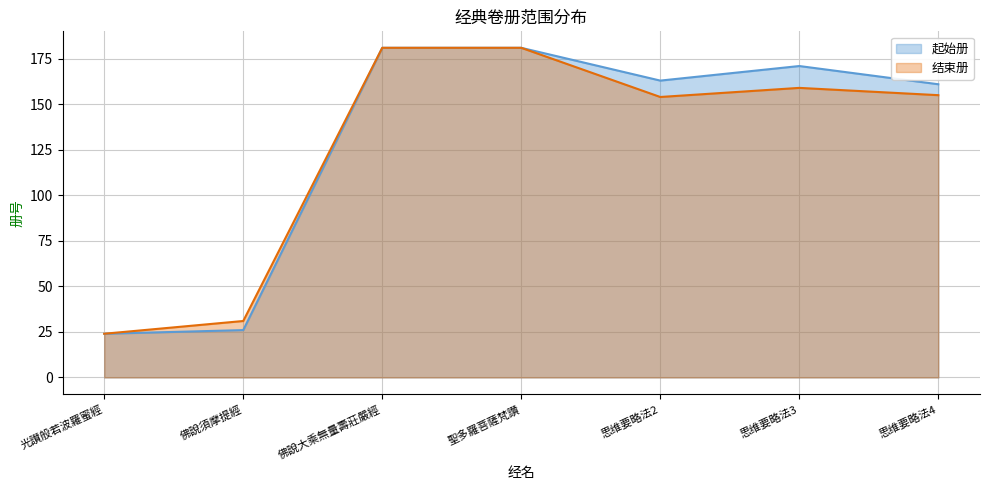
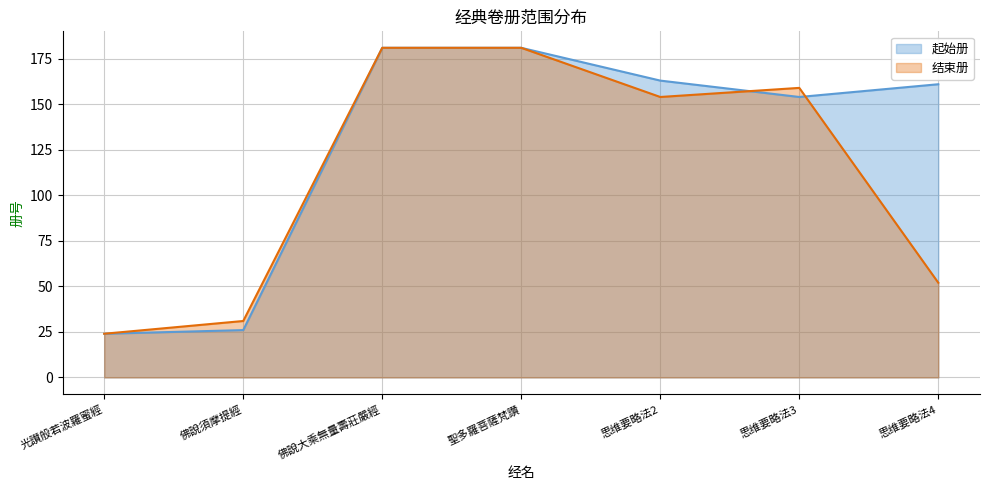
起始册, 思维要略法3: 171 -> 154
结束册, 思维要略法4: 155 -> 52
